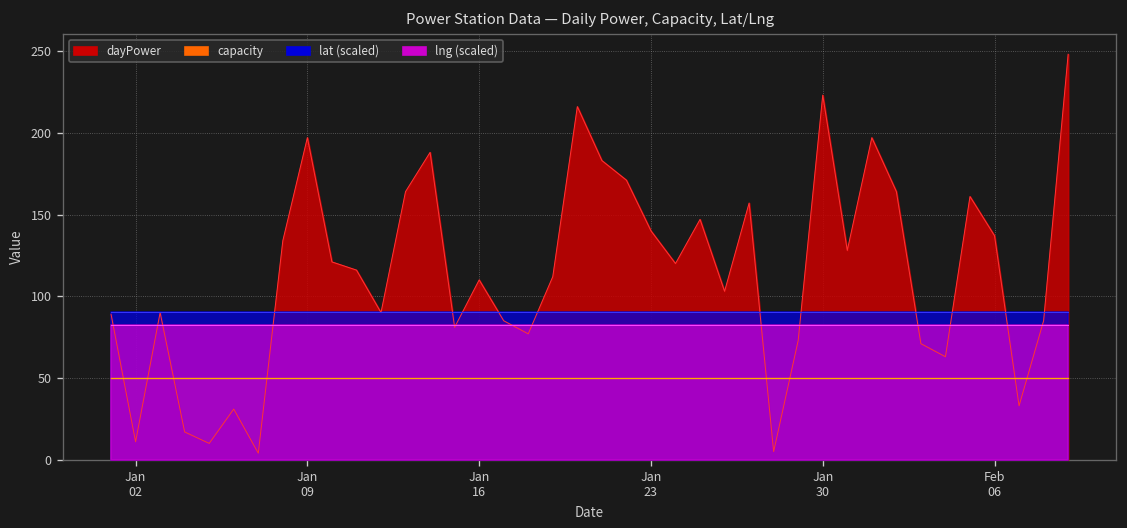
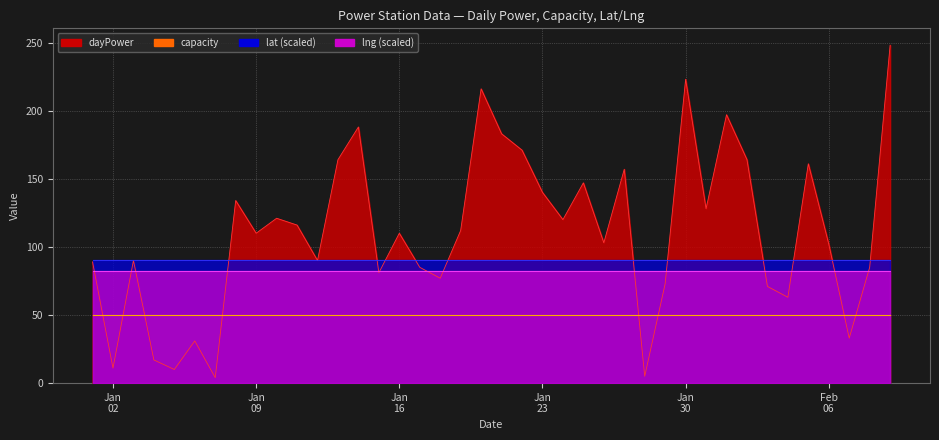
dayPower, Jan 09: 197 -> 110
dayPower, Feb 06: 137 -> 102
